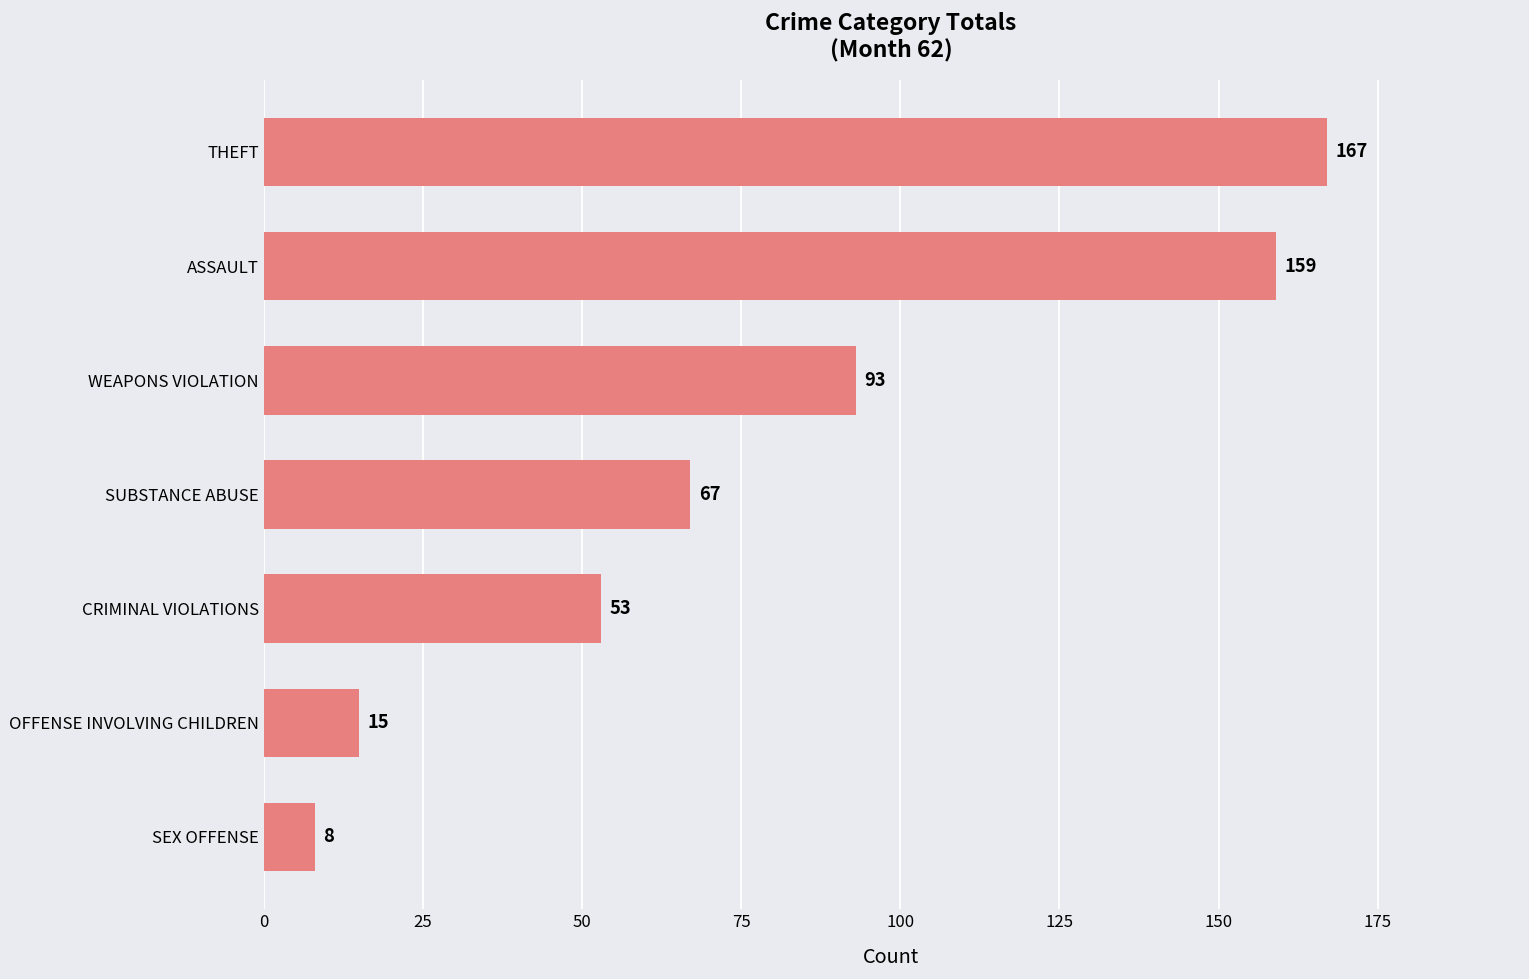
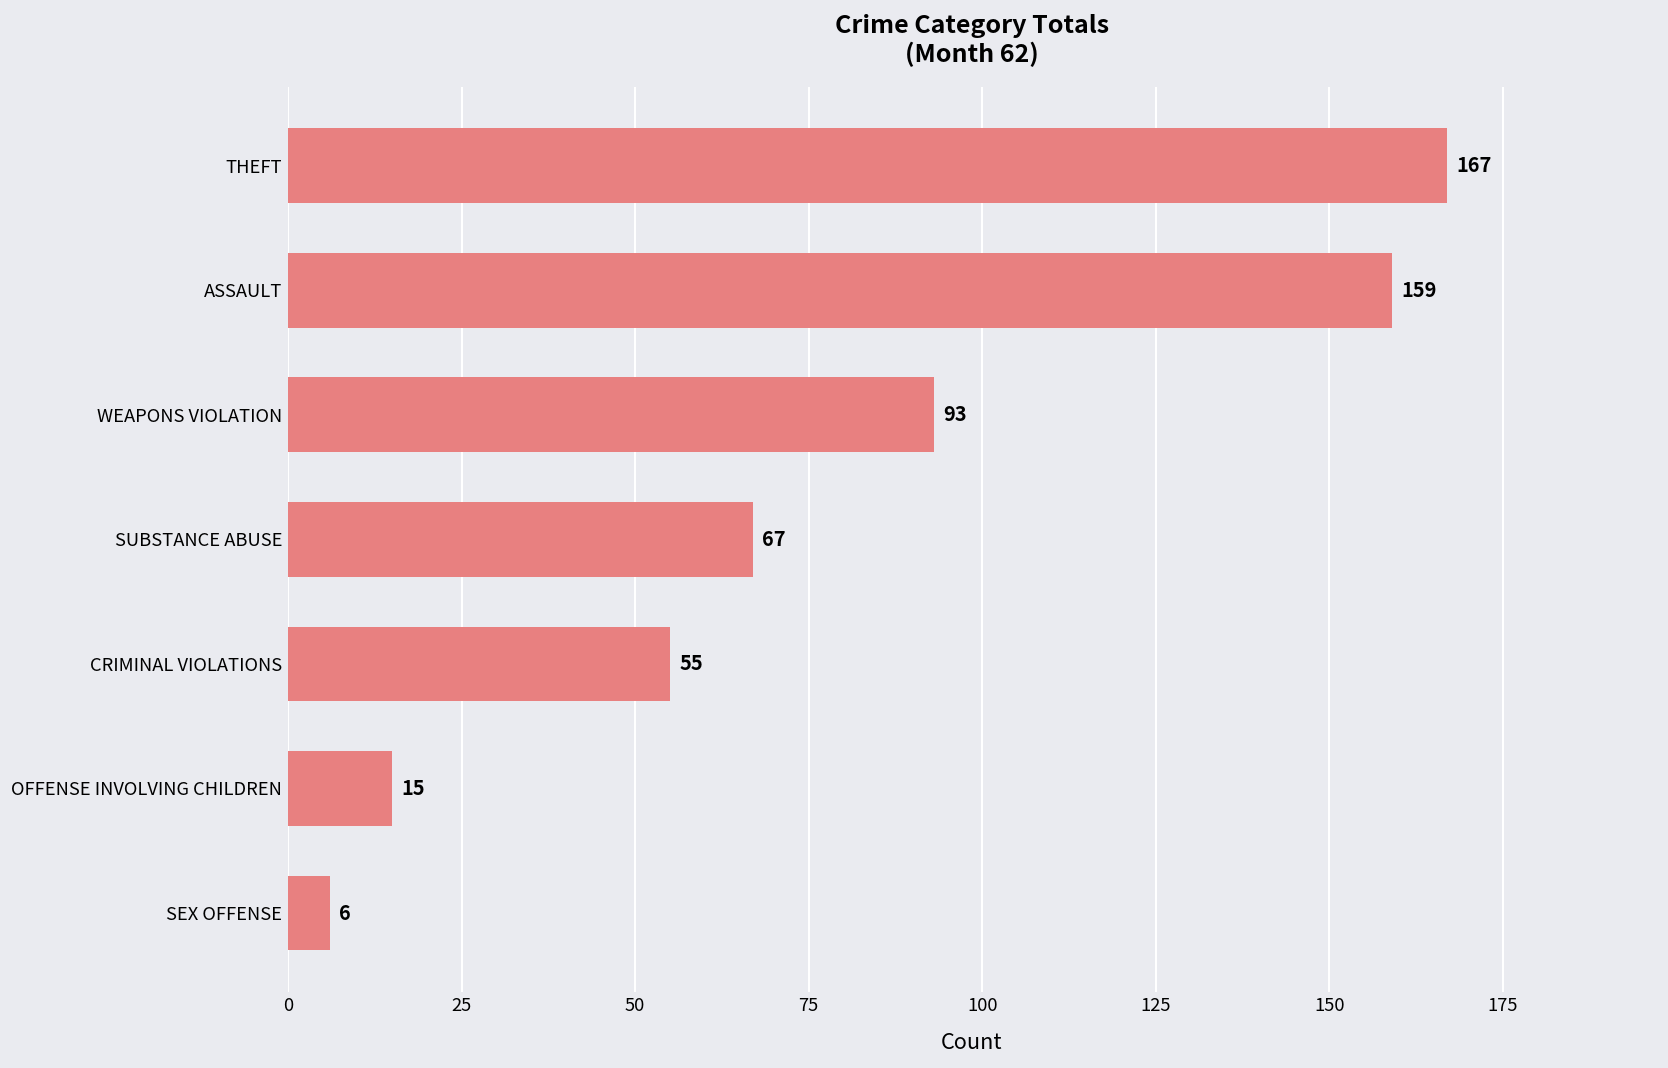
CRIMINAL VIOLATIONS: 53 -> 55
SEX OFFENSE: 8 -> 6
